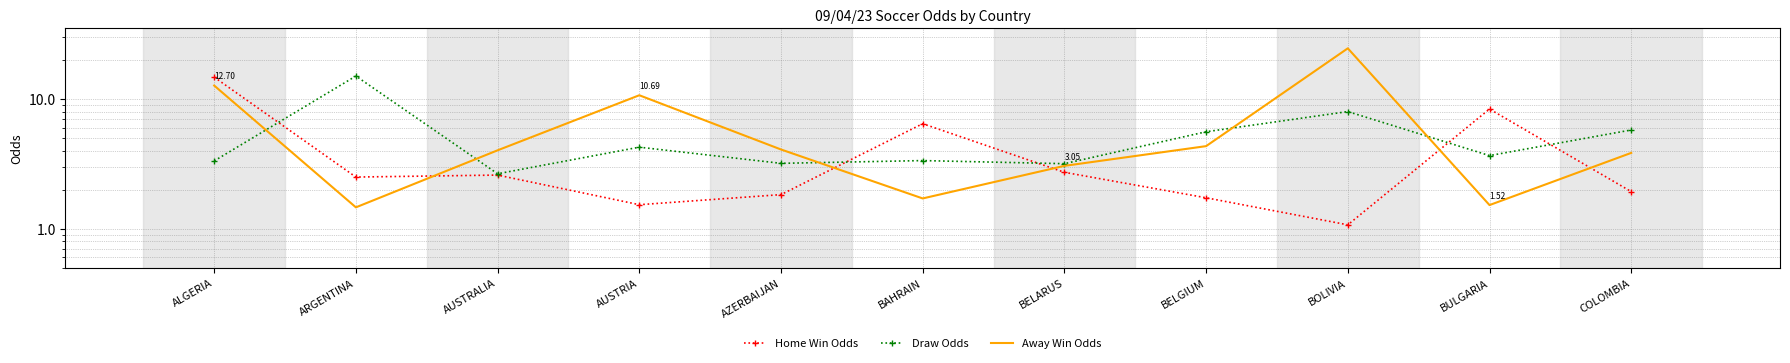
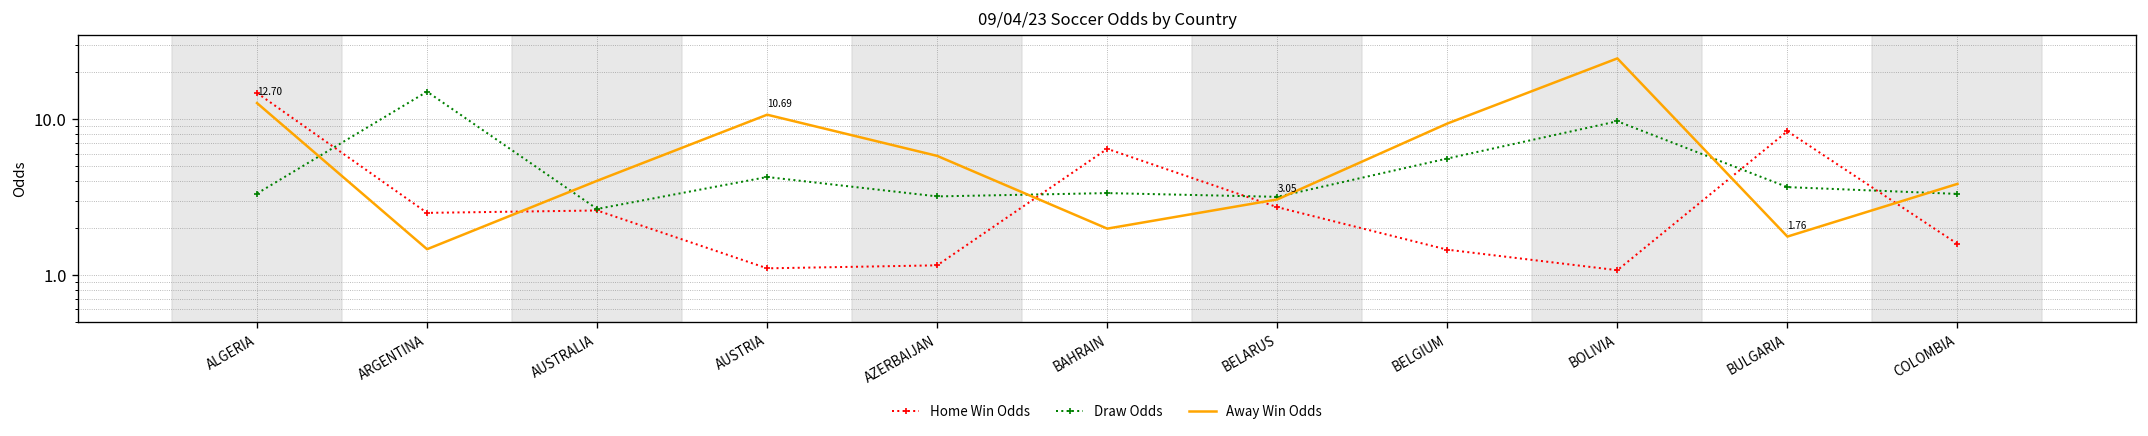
Home Win Odds, AUSTRIA: 1.5 -> 1.1
Home Win Odds, AZERBAIJAN: 1.8 -> 1.2
Away Win Odds, AZERBAIJAN: 4.1 -> 6
Away Win Odds, BAHRAIN: 1.7 -> 2.0
Home Win Odds, BELGIUM: 1.7 -> 1.5
Away Win Odds, BELGIUM: 4.3 -> 9
Draw Odds, BOLIVIA: 8 -> 10
Away Win Odds, BULGARIA: 1.52 -> 1.76
Home Win Odds, COLOMBIA: 1.9 -> 1.6
Draw Odds, COLOMBIA: 6 -> 3.3
